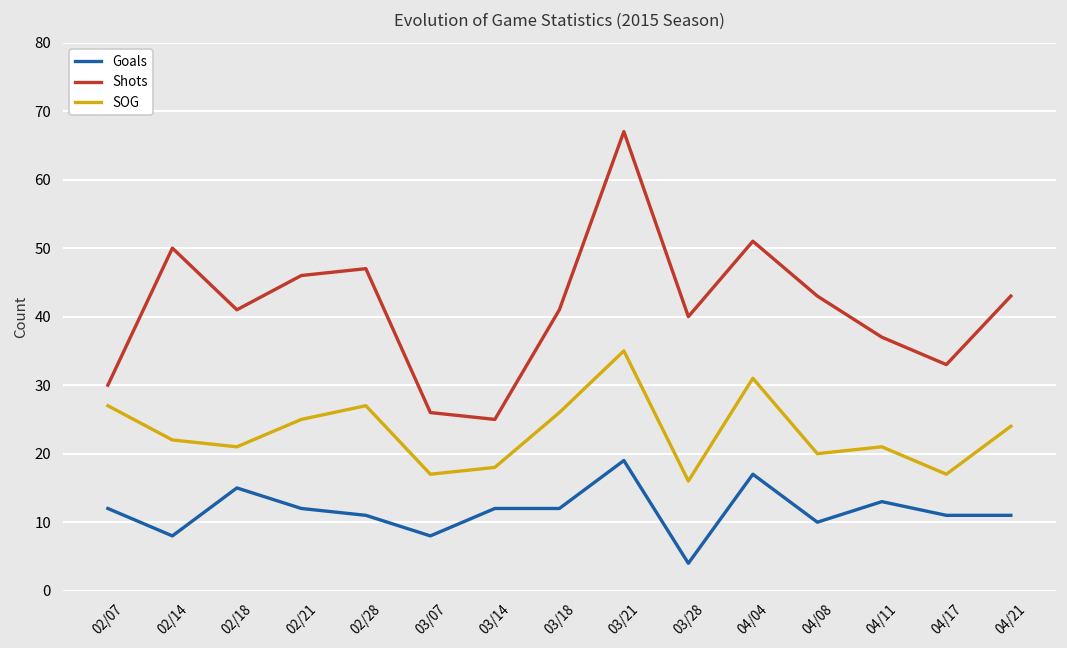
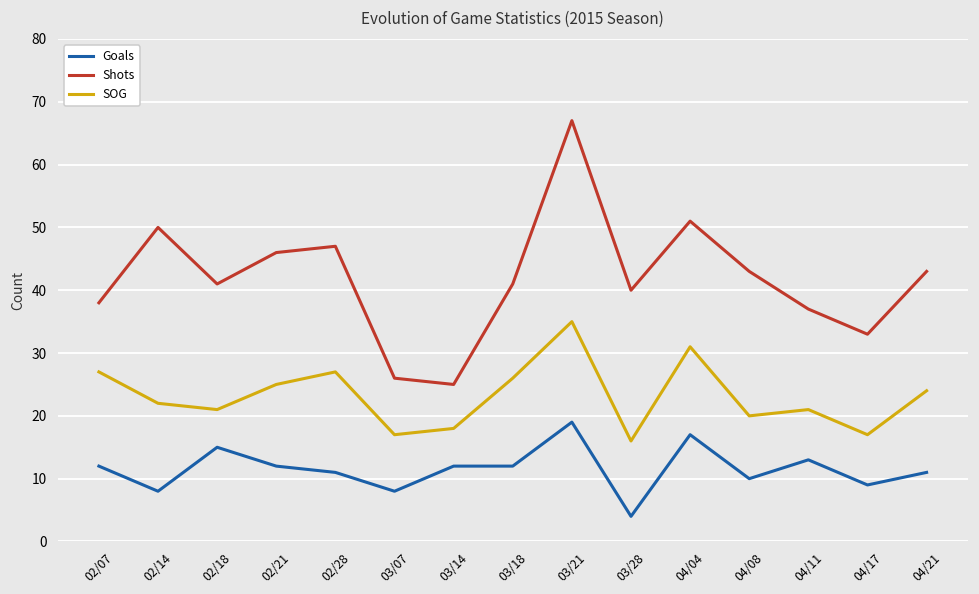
Shots, 02/07: 30 -> 38
Goals, 04/17: 11 -> 9
